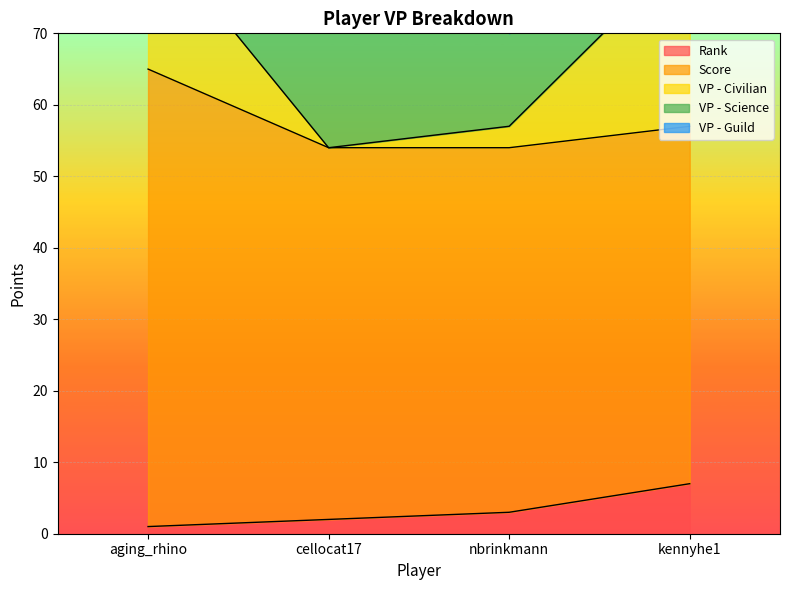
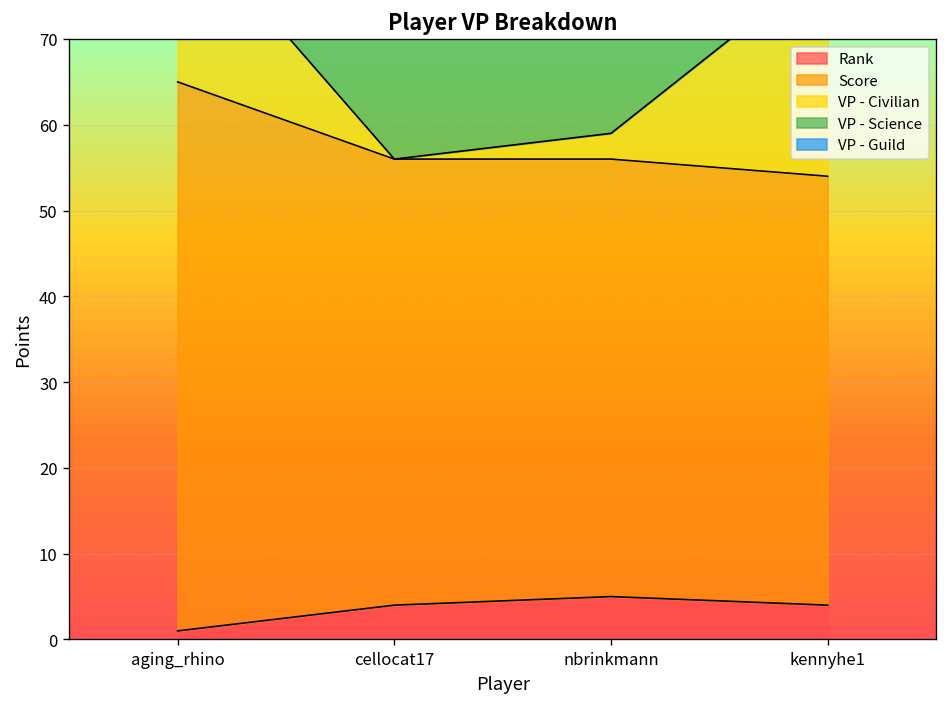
Rank, cellocat17: 2 -> 4
Rank, nbrinkmann: 3 -> 5
Rank, kennyhe1: 7 -> 4
